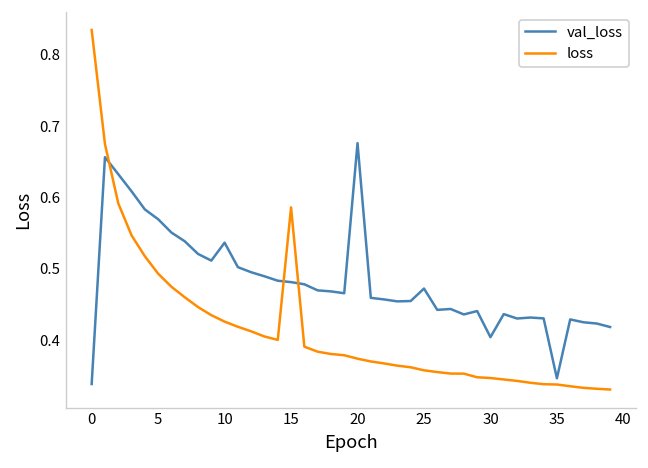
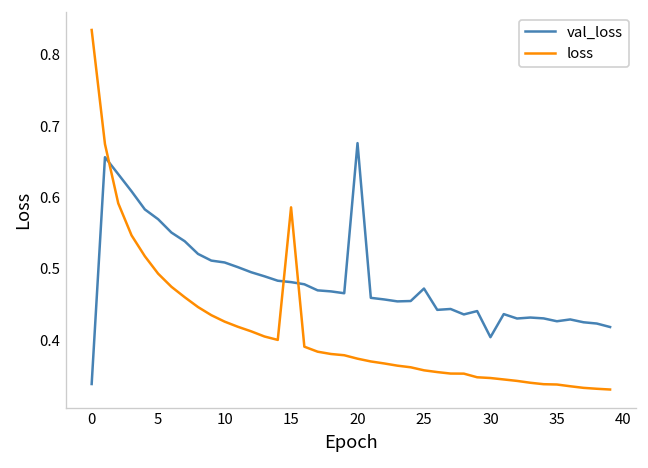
val_loss, 10: 0.54 -> 0.51
val_loss, 35: 0.35 -> 0.43
